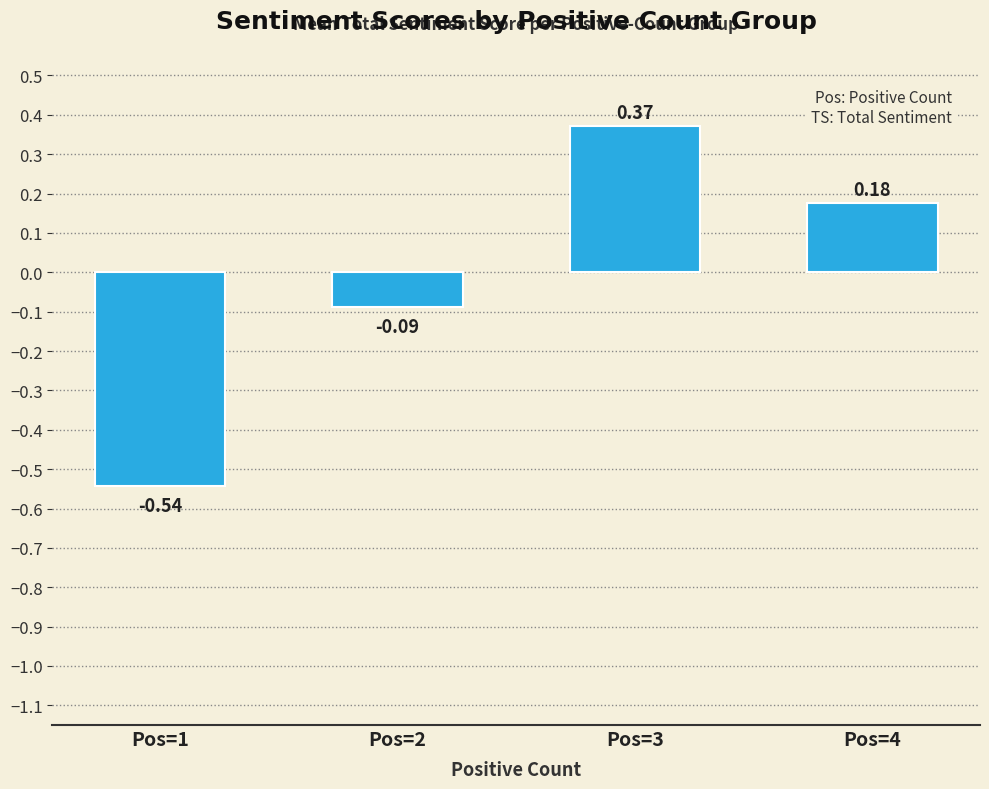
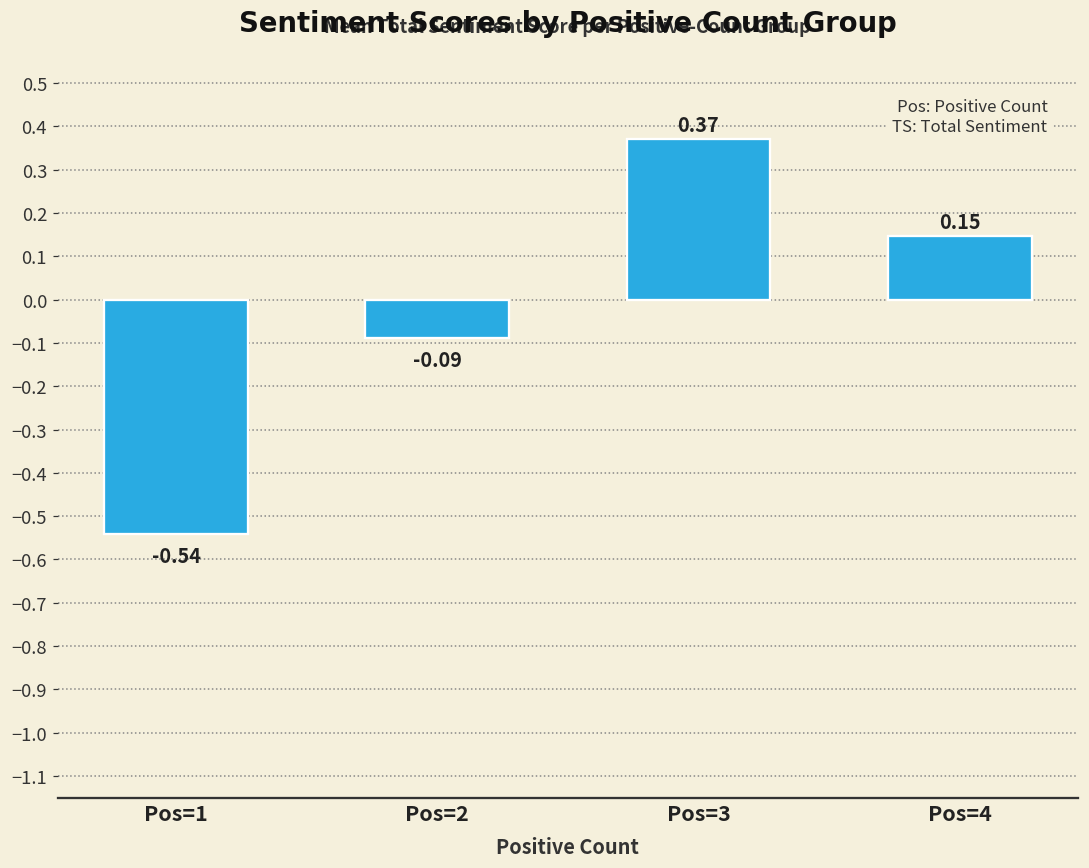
Pos=4: 0.18 -> 0.15
